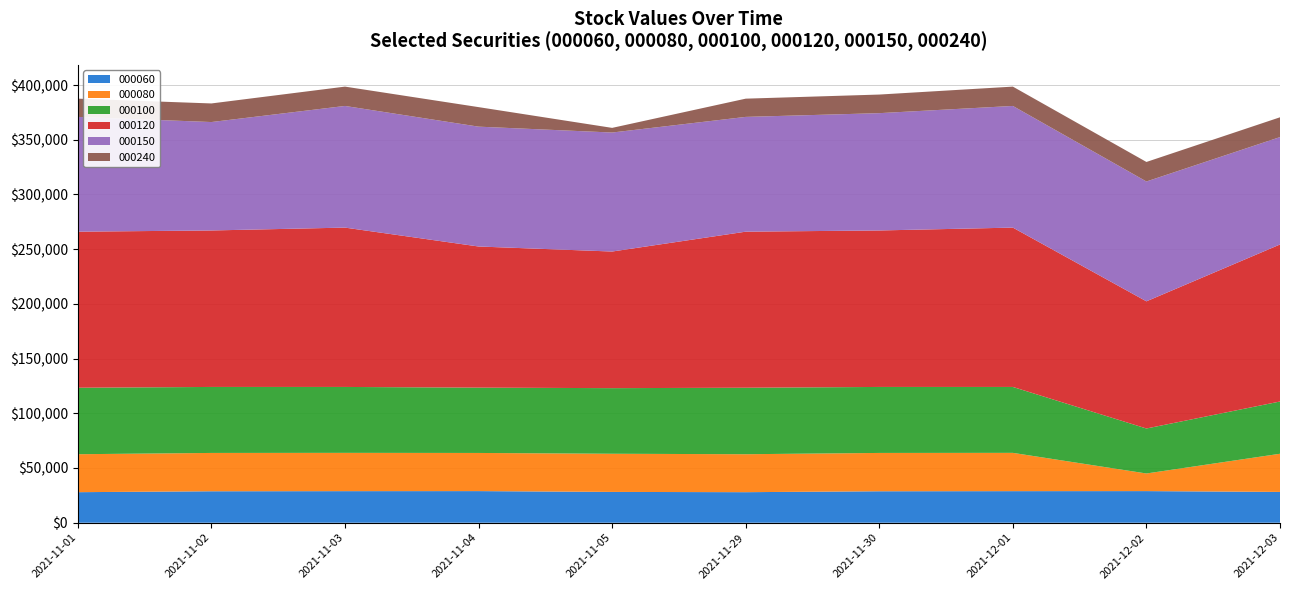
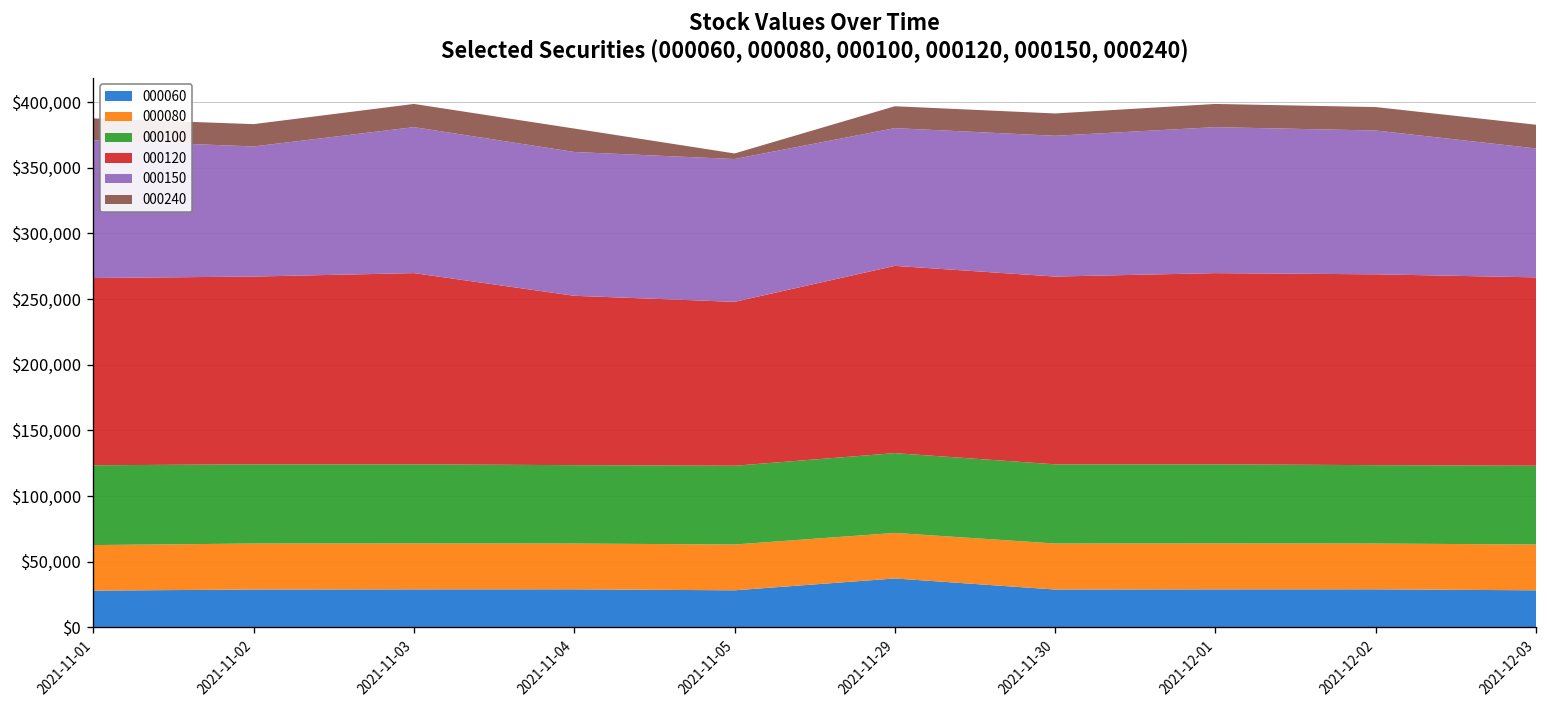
000060, 2021-11-29: $28,000 -> $37,000
000080, 2021-12-02: $16,000 -> $35,000
000100, 2021-12-02: $41,000 -> $60,000
000120, 2021-12-02: $116,000 -> $145,000
000100, 2021-12-03: $48,000 -> $60,000
